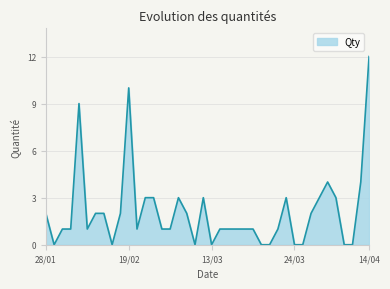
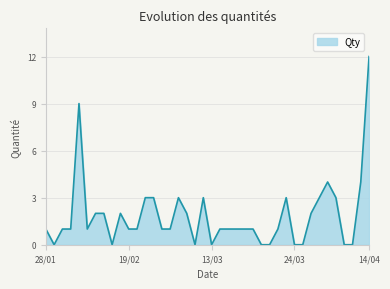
28/01: 2 -> 1
19/02: 10 -> 1
